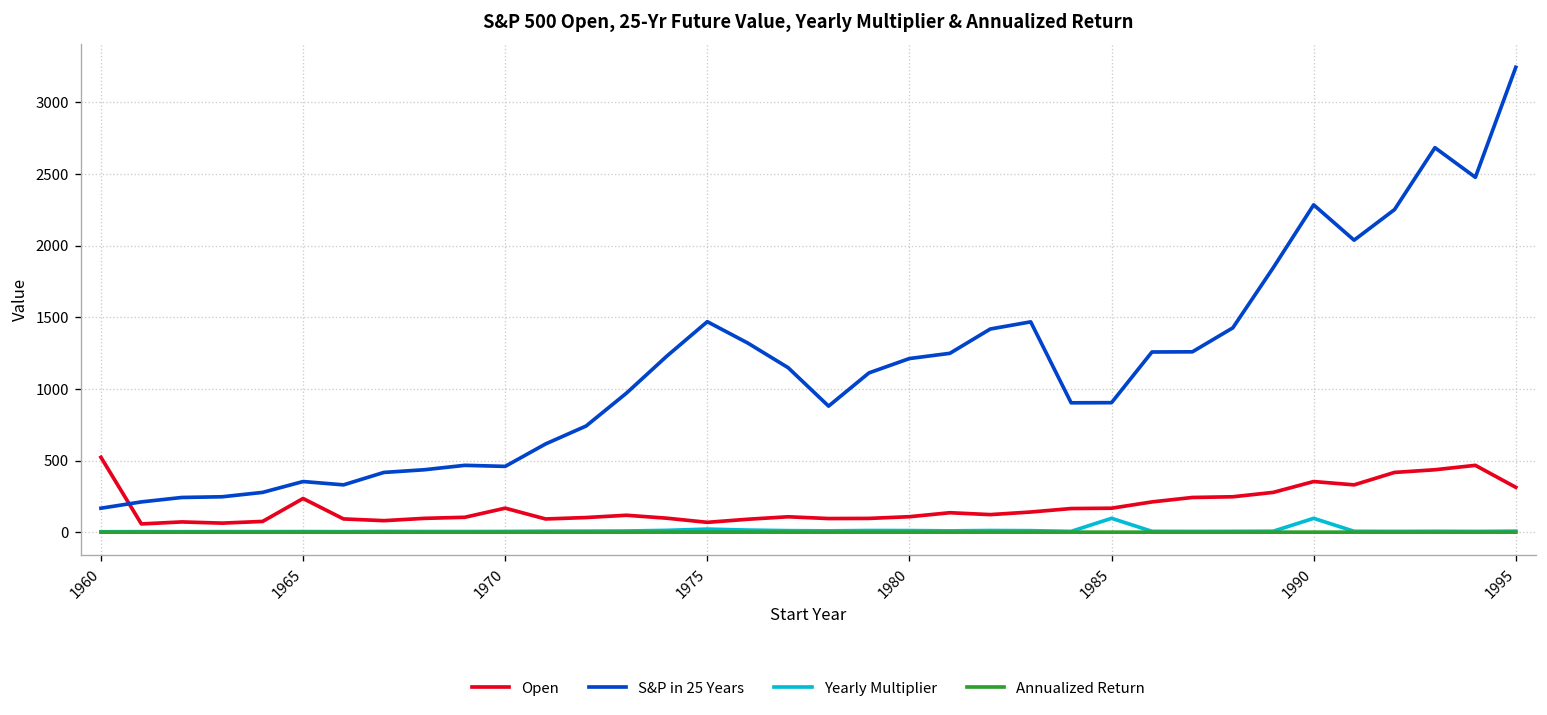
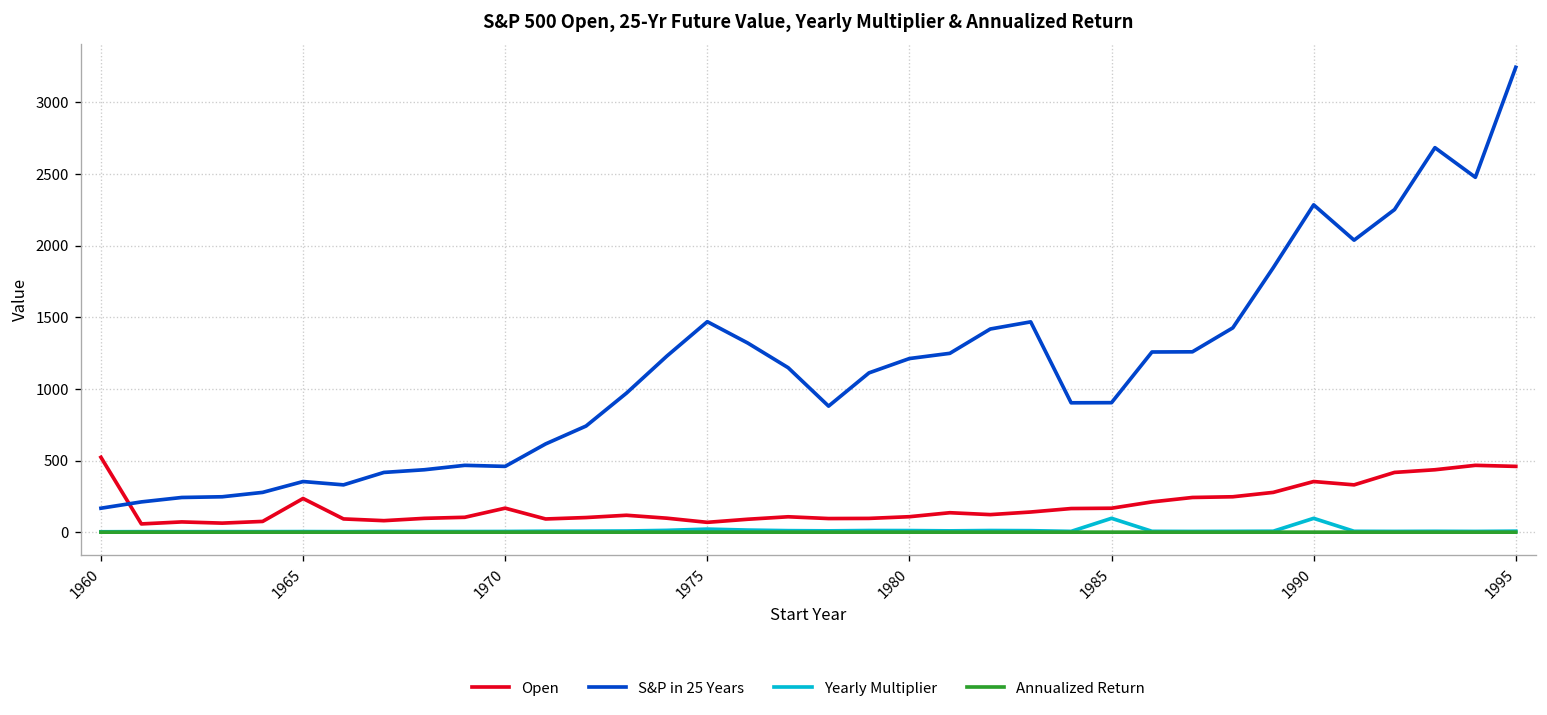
Open, 1995: 310 -> 460
